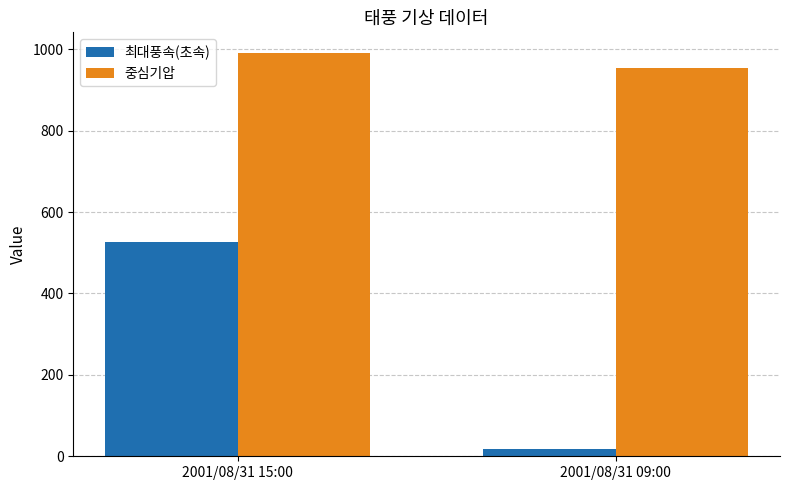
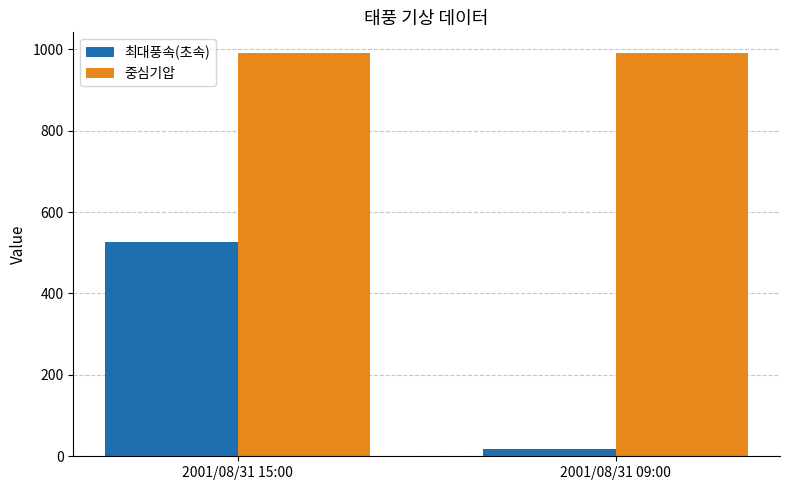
중심기압, 2001/08/31 09:00: 960 -> 990
